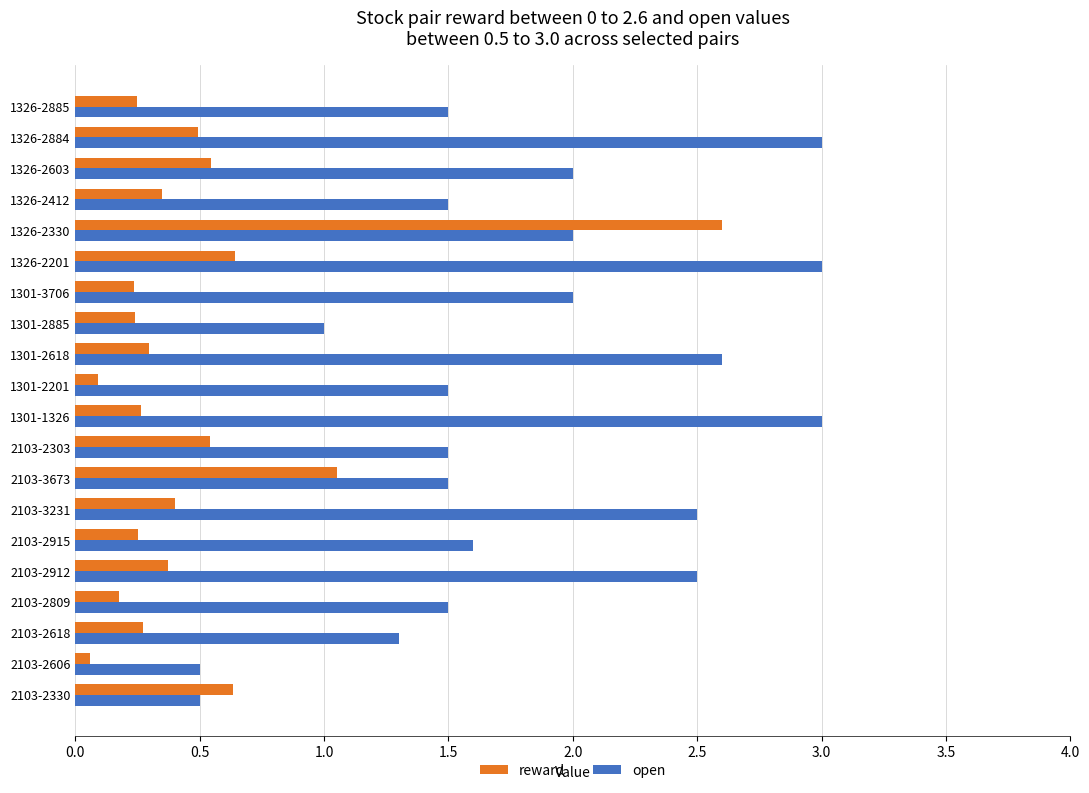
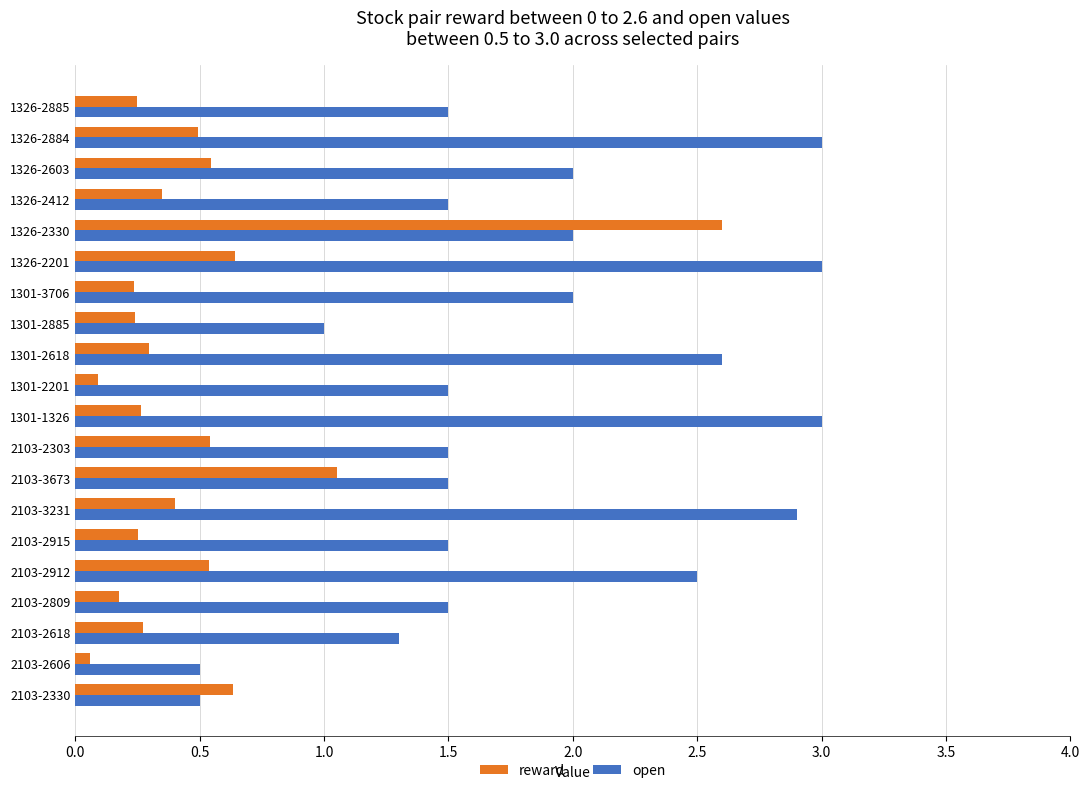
open, 2103-3231: 2.5 -> 2.9
open, 2103-2915: 1.6 -> 1.5
reward, 2103-2912: 0.37 -> 0.54
